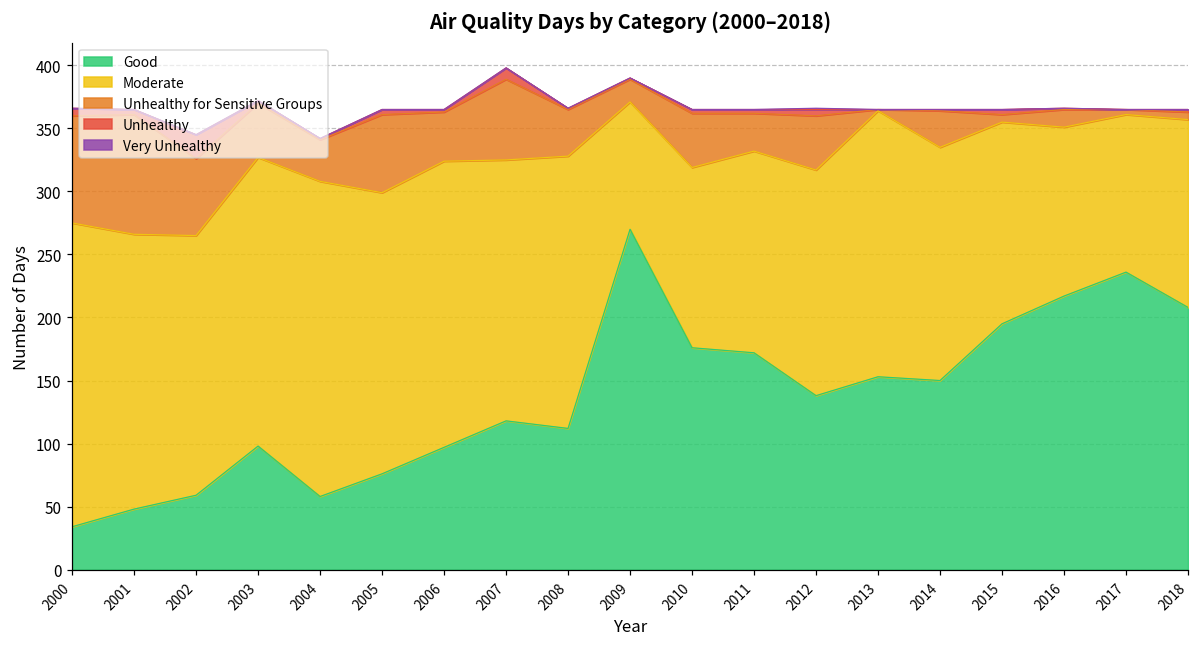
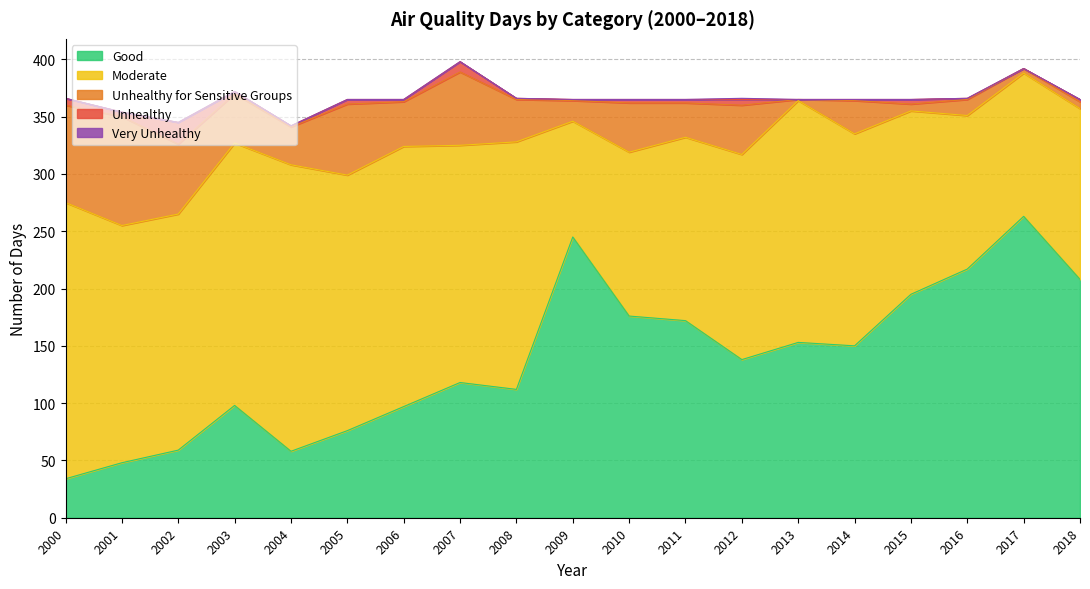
Moderate, 2001: 218 -> 207
Good, 2009: 270 -> 245
Good, 2017: 236 -> 263
